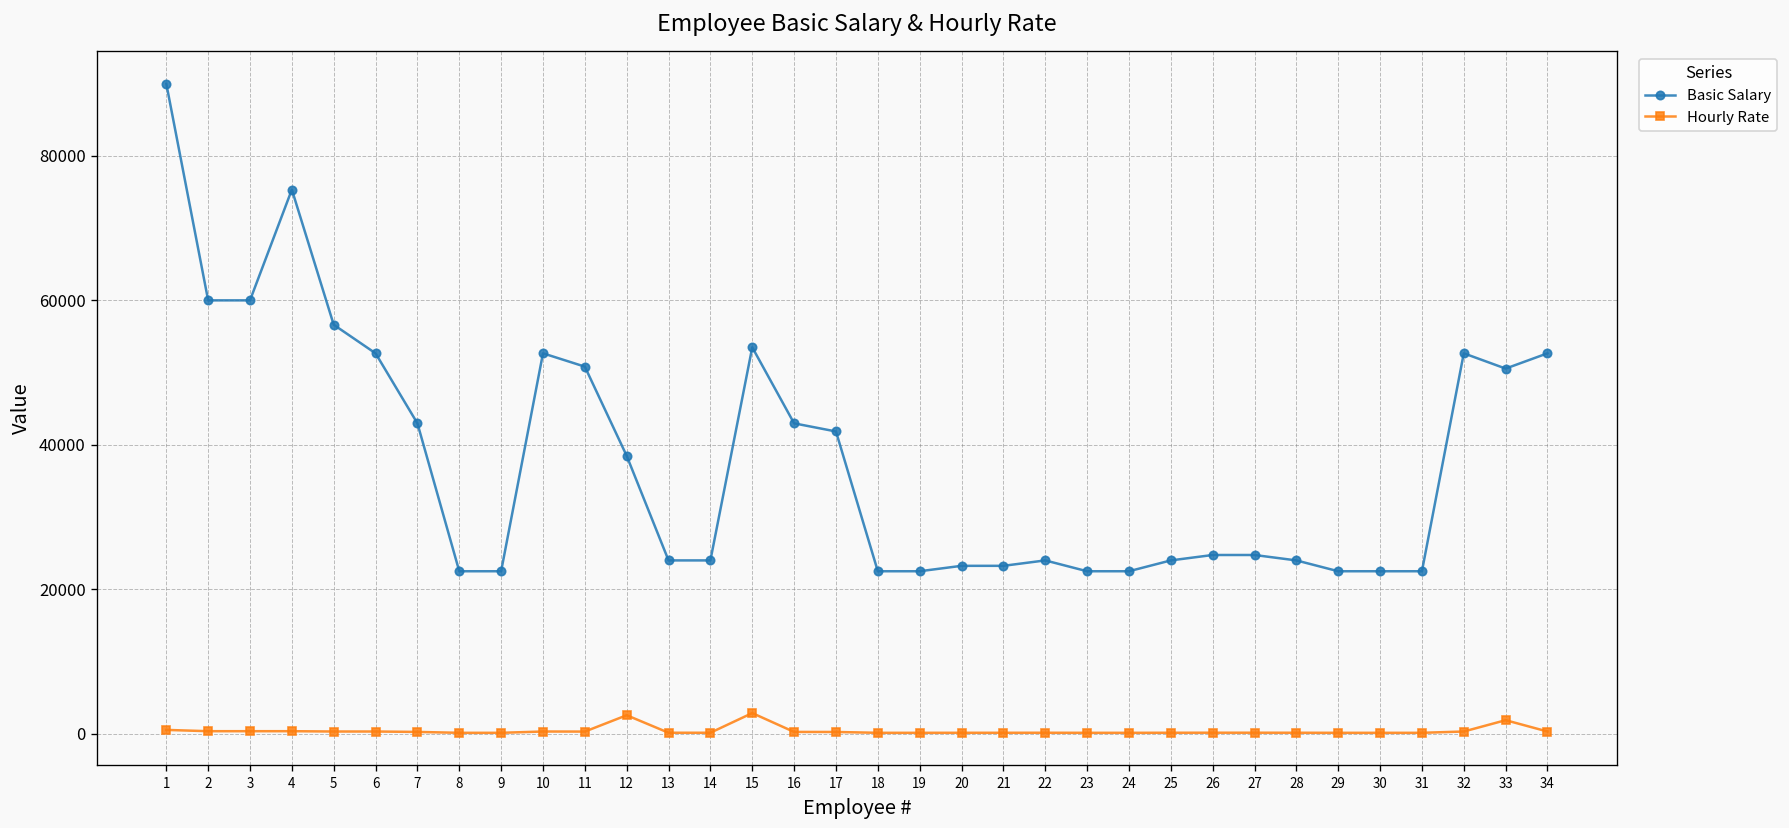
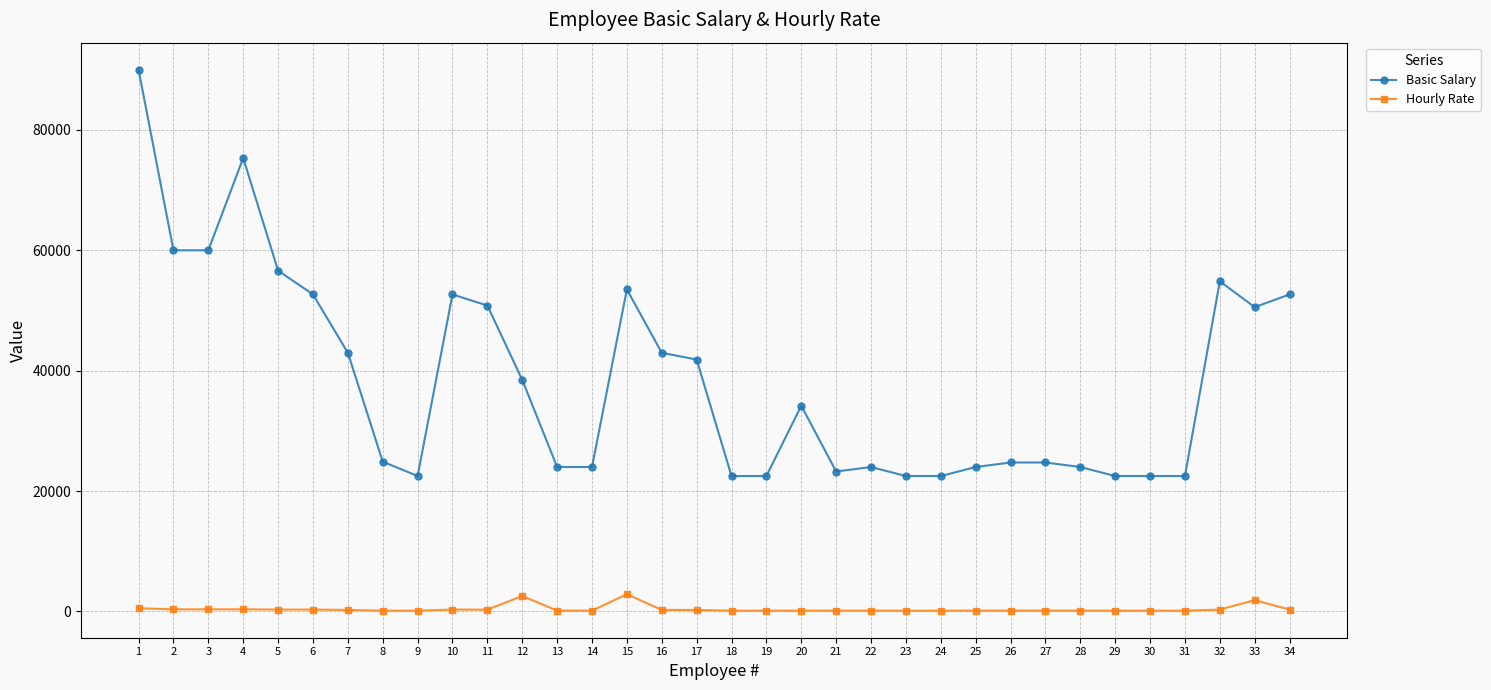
Basic Salary, 8: 23000 -> 25000
Basic Salary, 20: 23000 -> 34000
Basic Salary, 32: 53000 -> 55000
